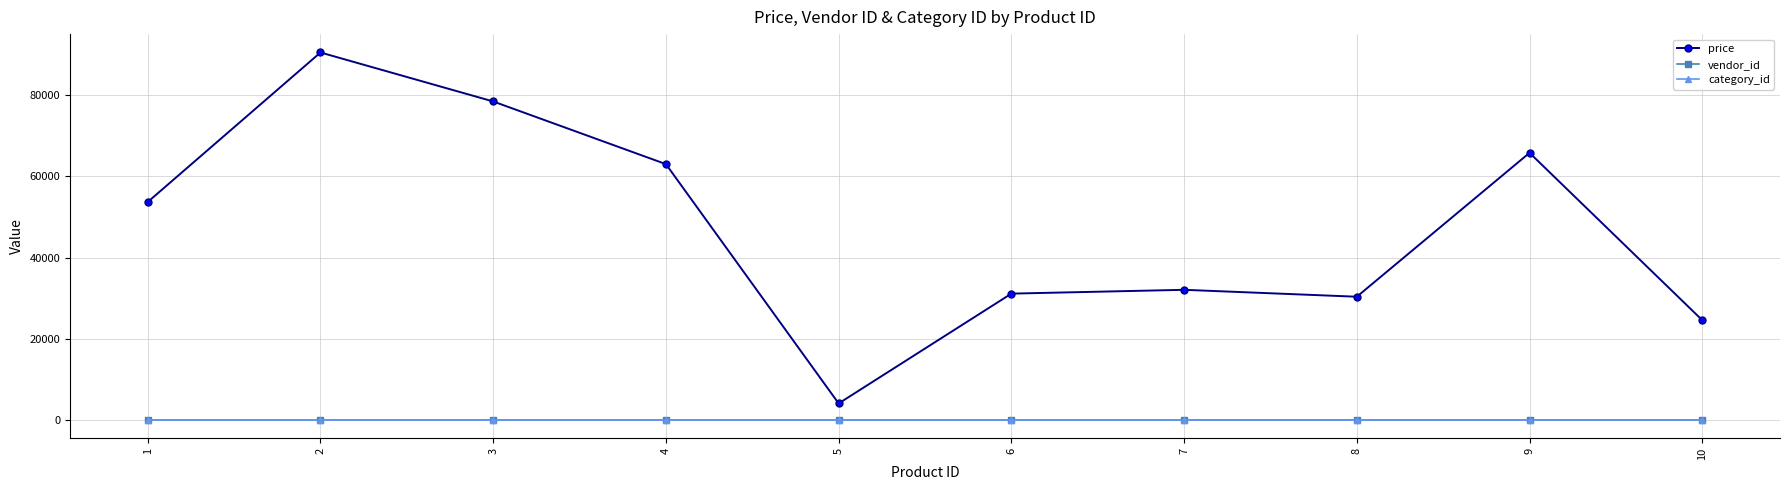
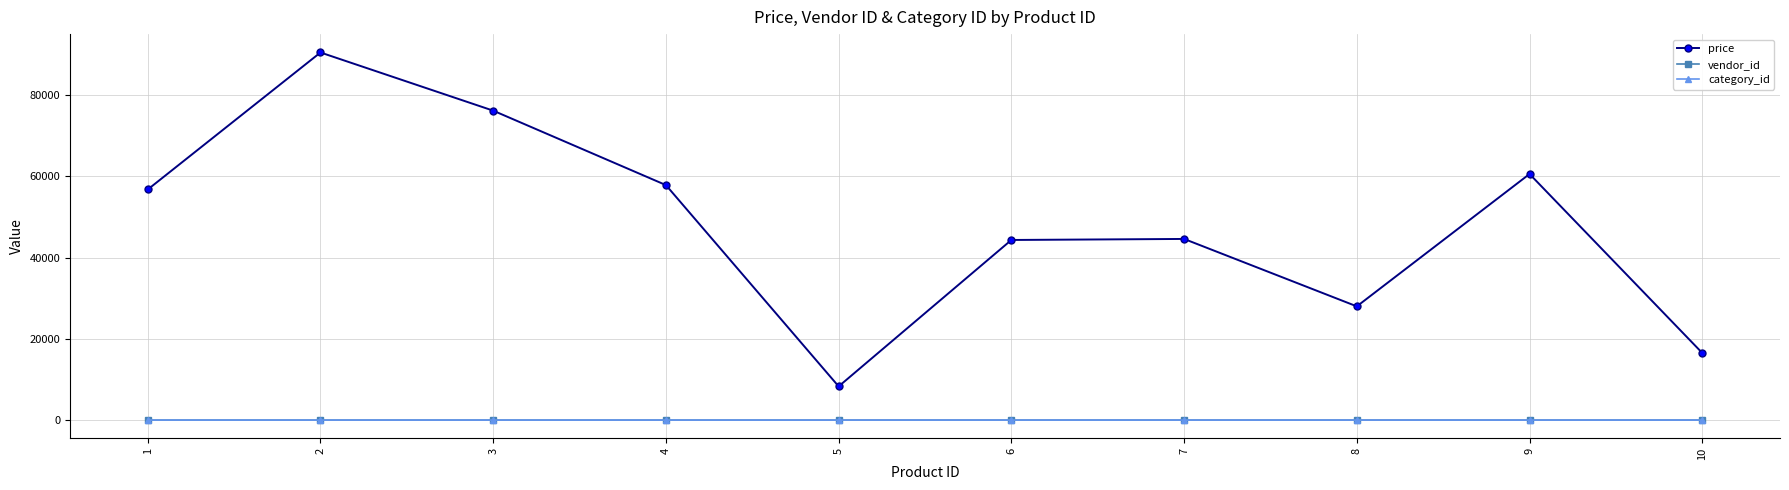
price, 1: 54000 -> 57000
price, 3: 78000 -> 76000
price, 4: 63000 -> 58000
price, 5: 4000 -> 8000
price, 6: 31000 -> 44000
price, 7: 32000 -> 45000
price, 8: 30000 -> 28000
price, 9: 66000 -> 61000
price, 10: 25000 -> 17000
